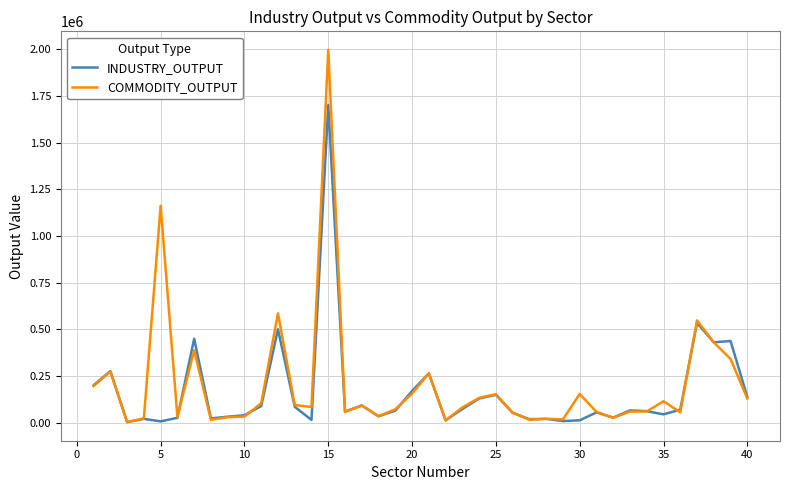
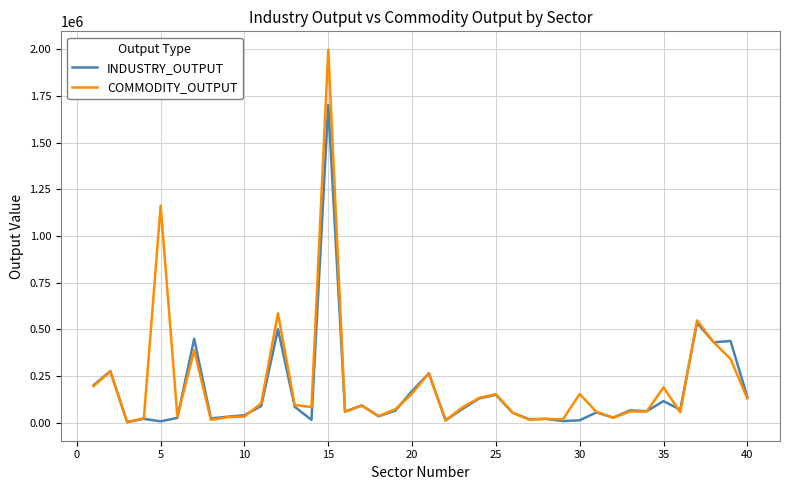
INDUSTRY_OUTPUT, 35: 50000 -> 120000
COMMODITY_OUTPUT, 35: 120000 -> 190000
